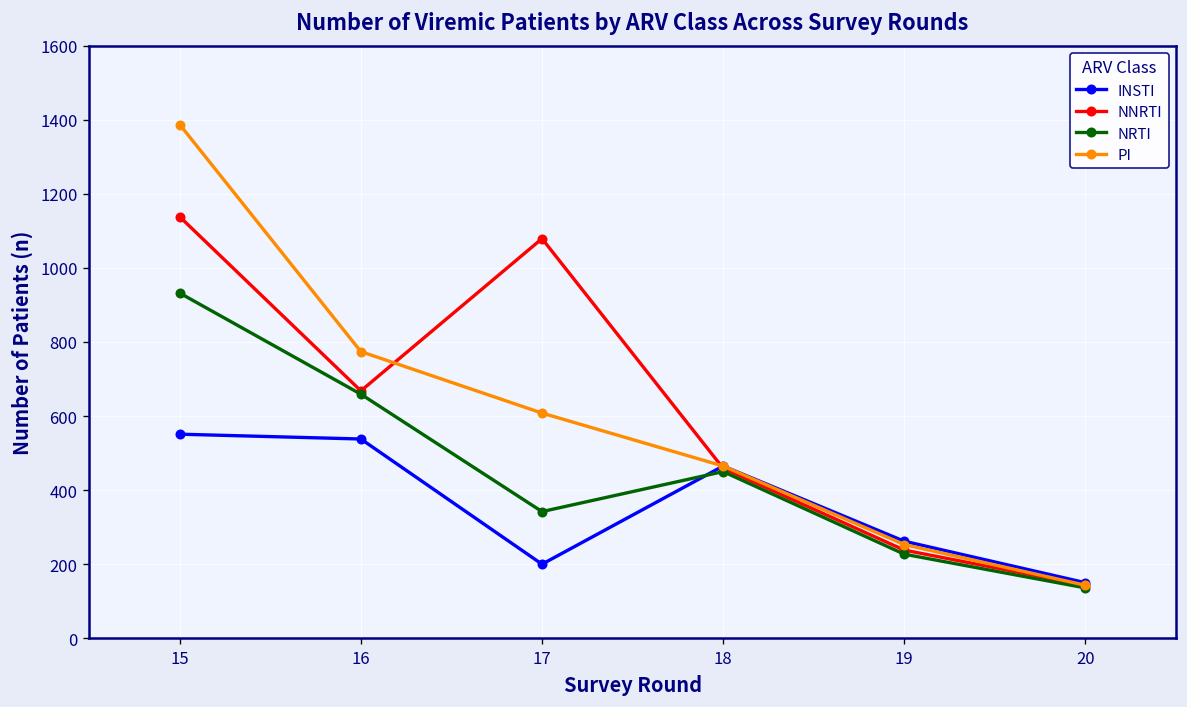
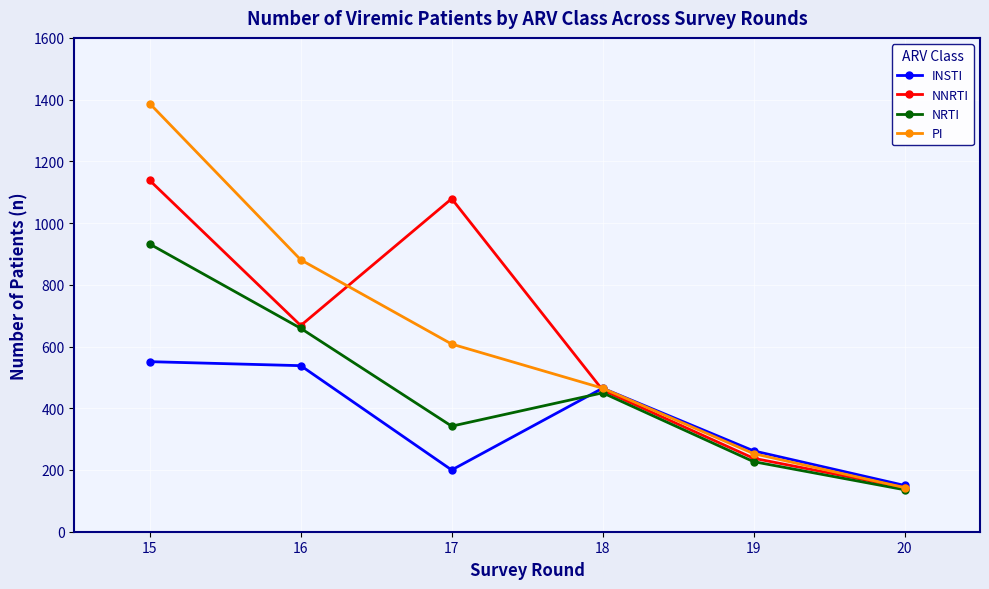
PI, 16: 770 -> 880
